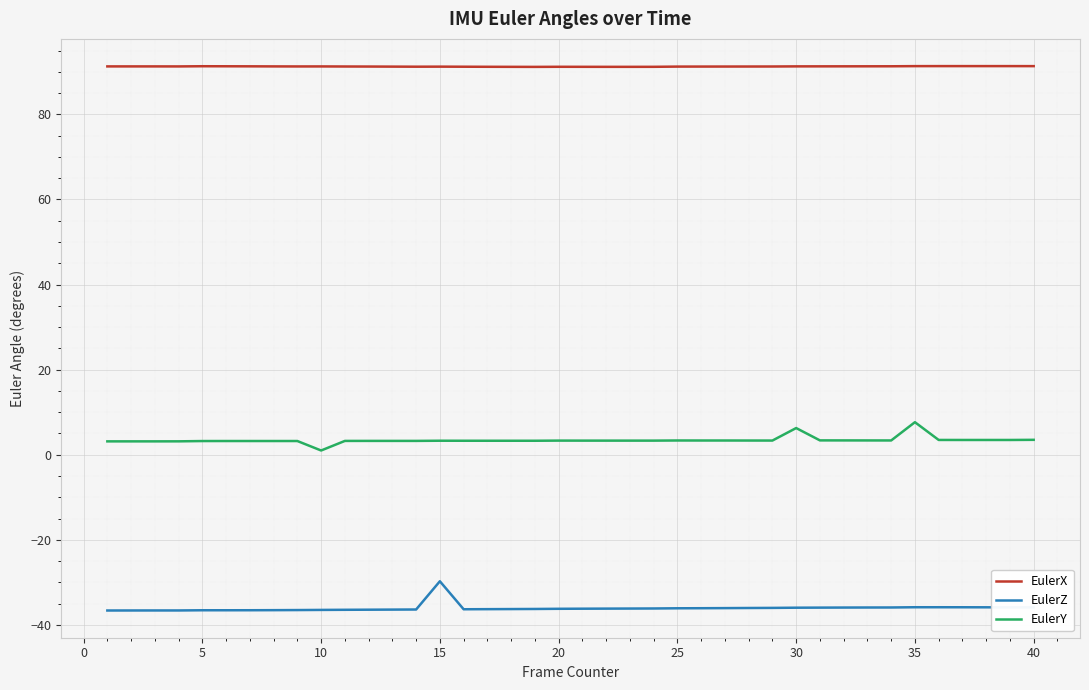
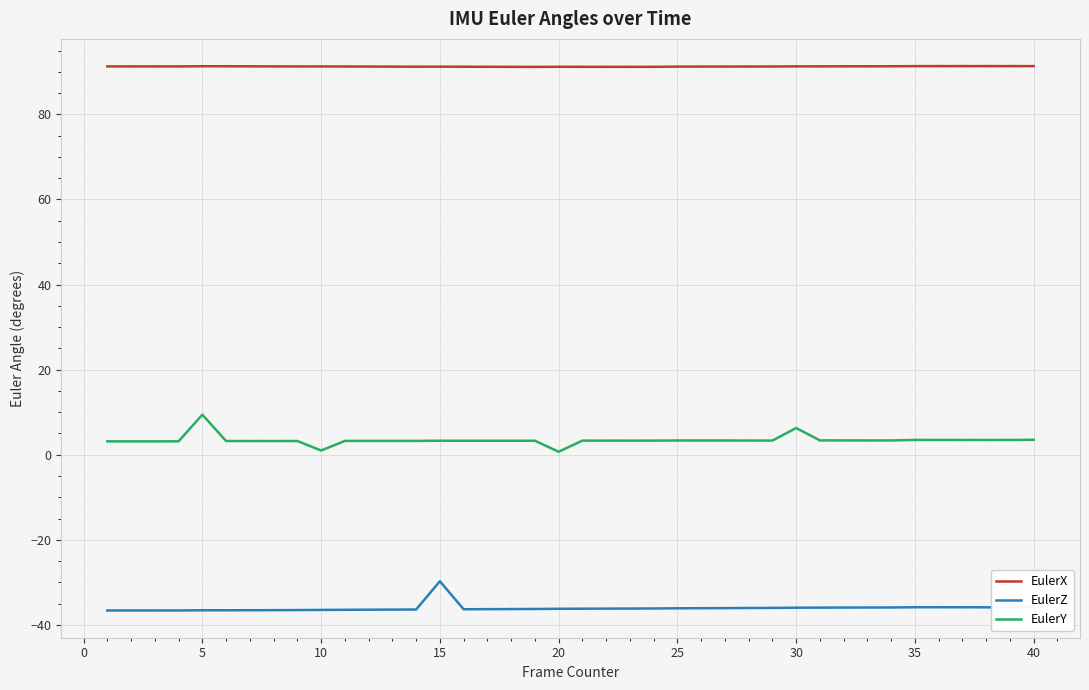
EulerY, 5: 3 -> 9
EulerY, 20: 3 -> 1
EulerY, 35: 8 -> 3
